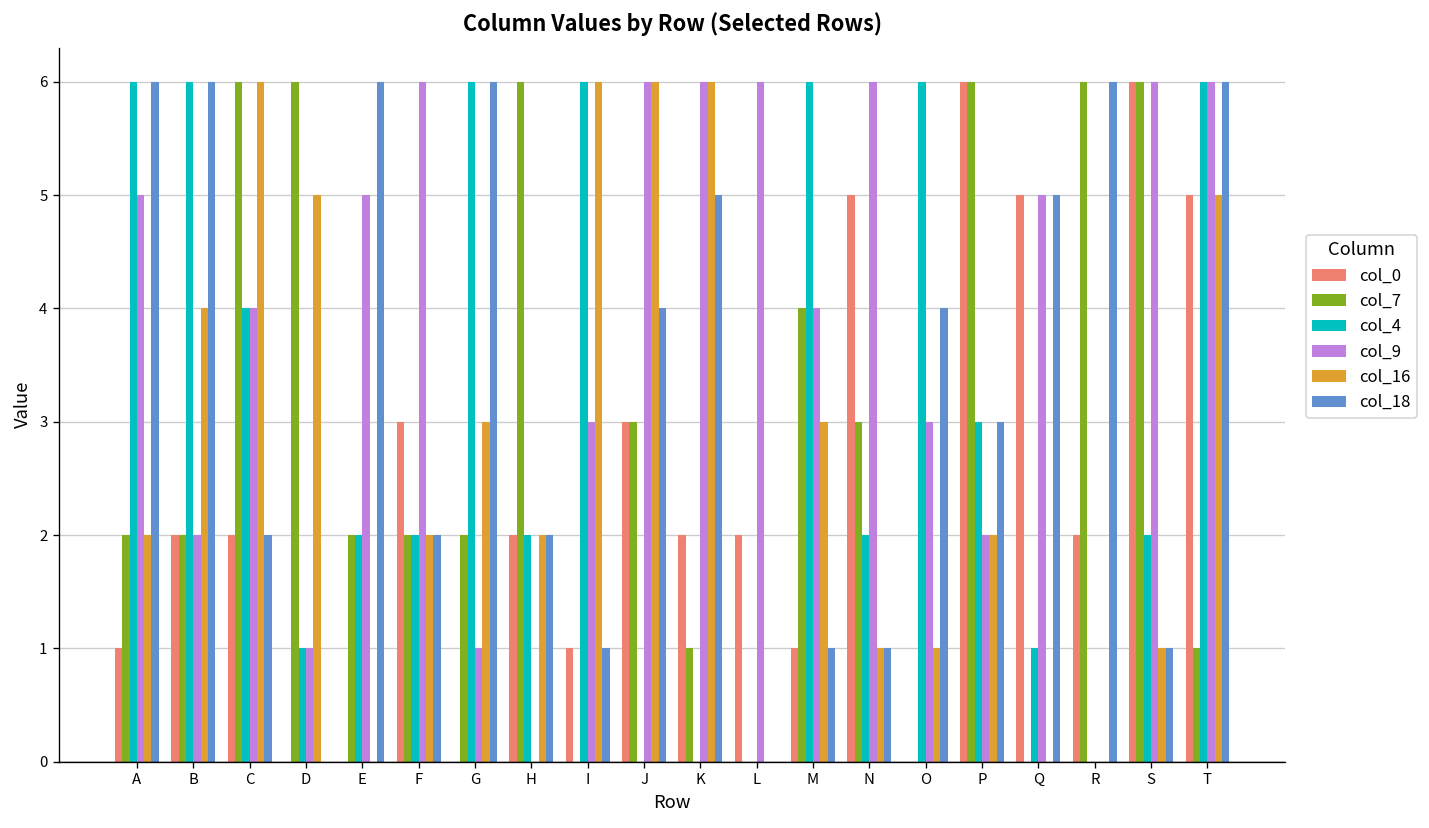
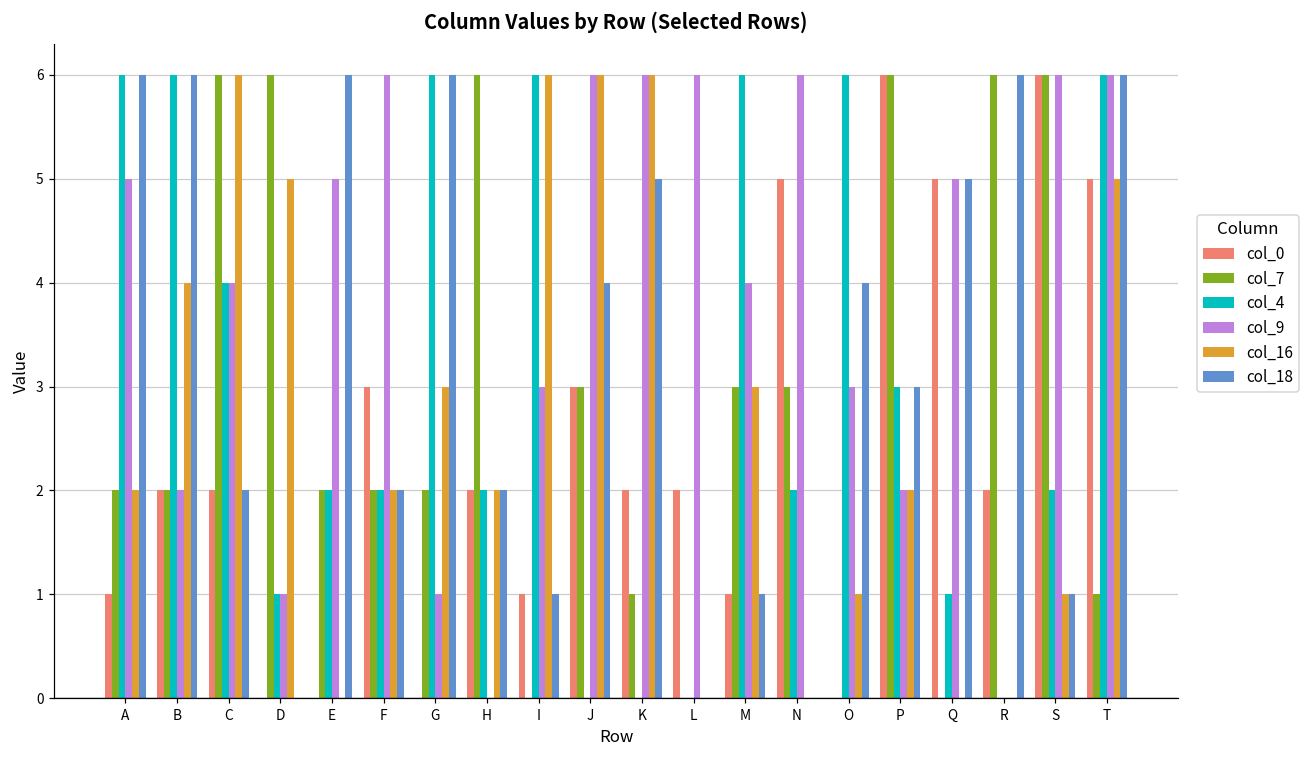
col_7, M: 4 -> 3
col_16, N: 1 -> 0
col_18, N: 1 -> 0
